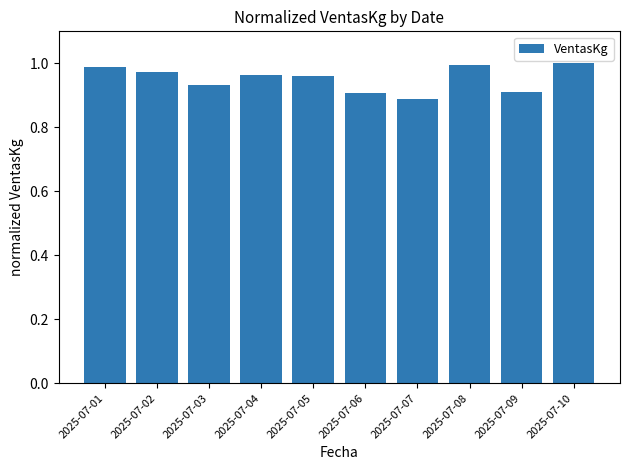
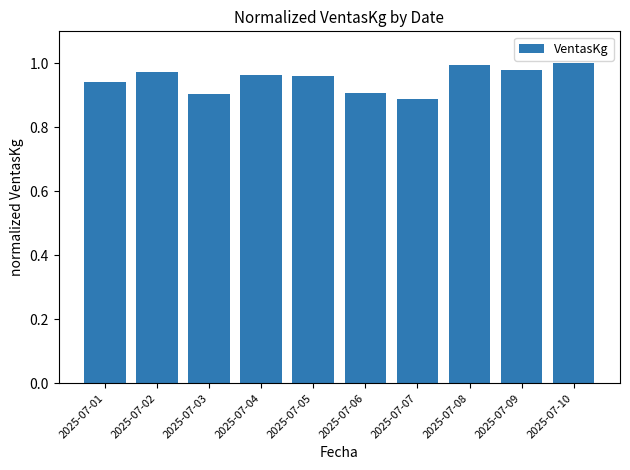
2025-07-01: 0.99 -> 0.94
2025-07-03: 0.93 -> 0.90
2025-07-09: 0.91 -> 0.98
